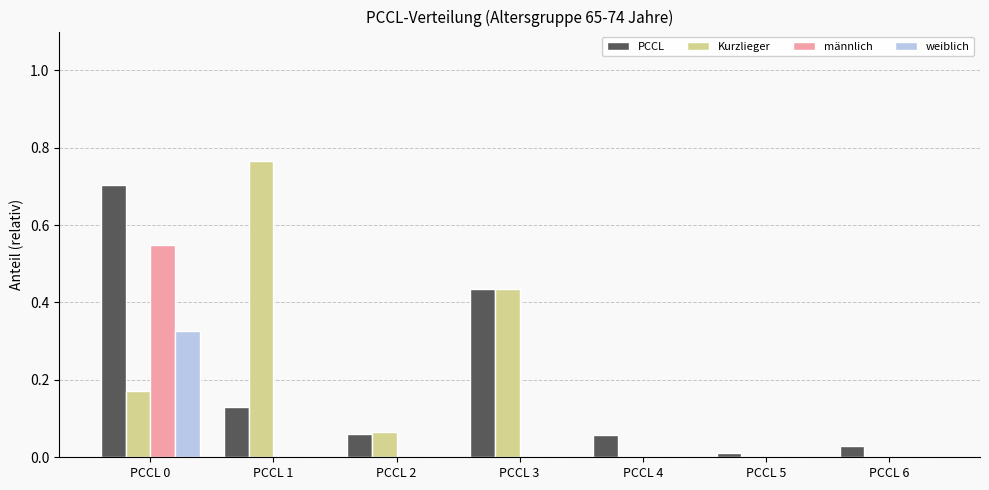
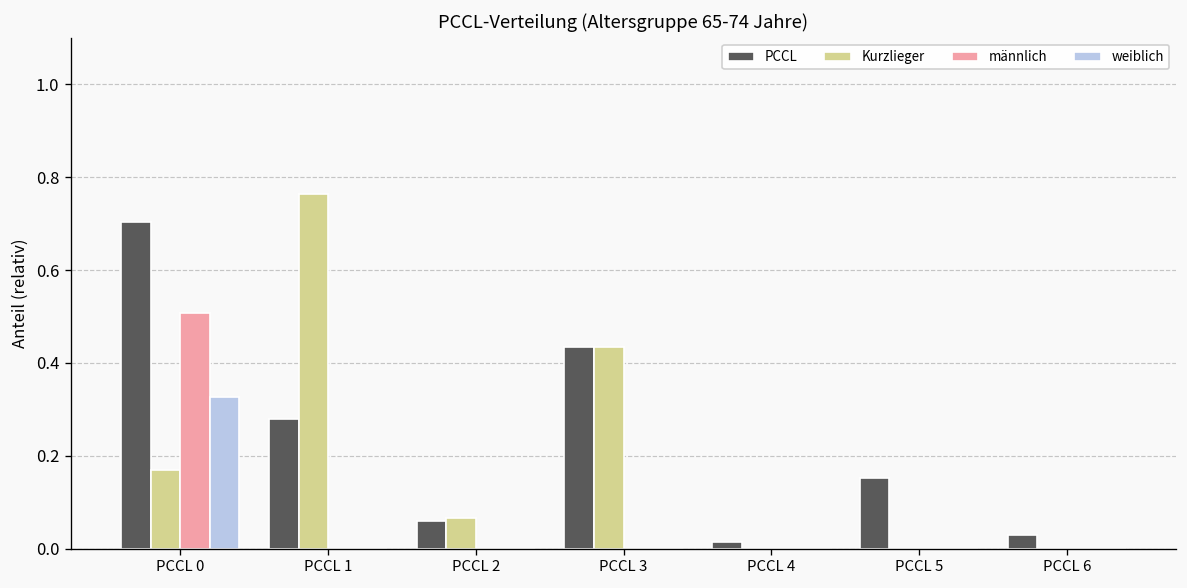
männlich, PCCL 0: 0.55 -> 0.51
PCCL, PCCL 1: 0.13 -> 0.28
PCCL, PCCL 4: 0.06 -> 0.01
PCCL, PCCL 5: 0.01 -> 0.15
